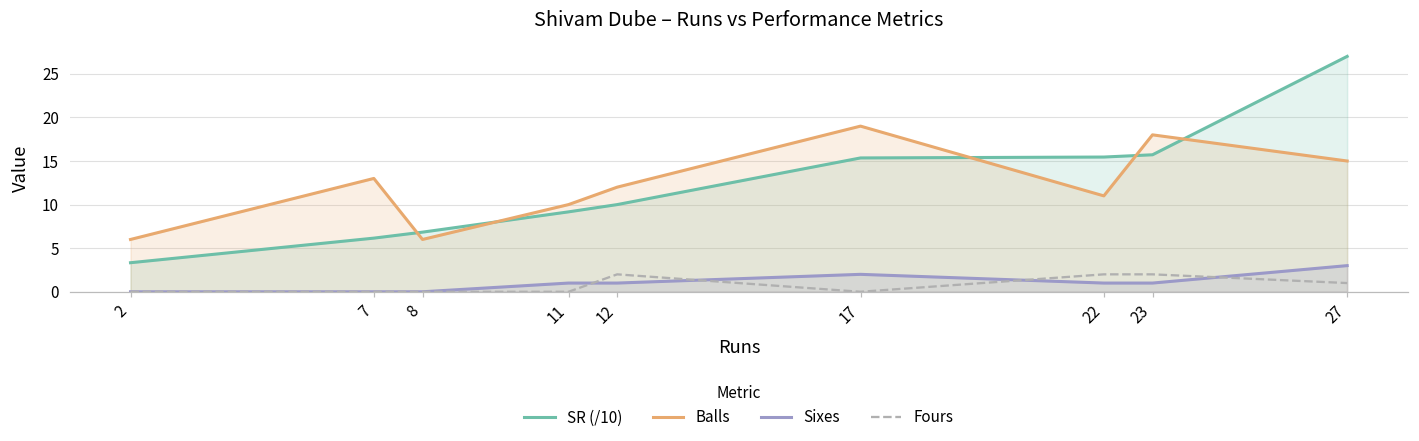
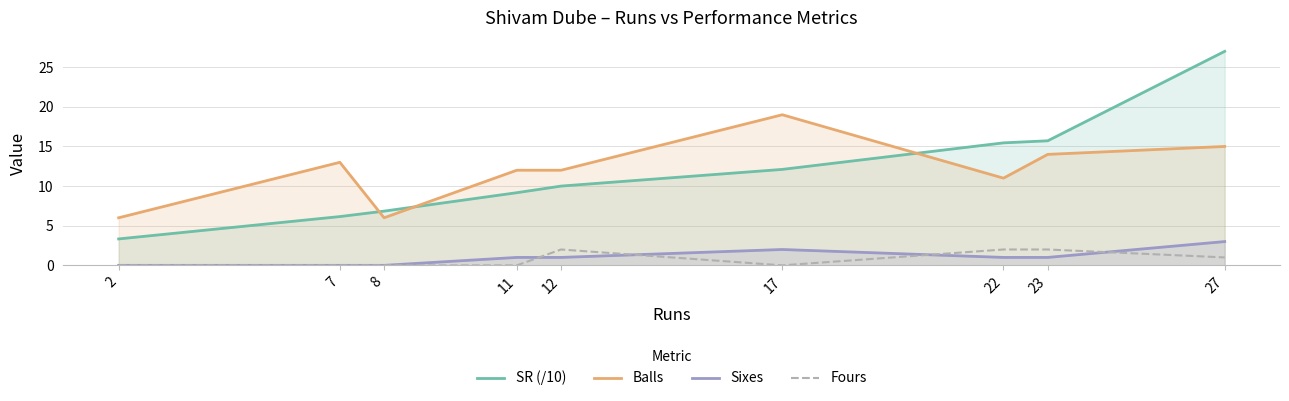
Balls, 11: 10 -> 12
SR (/10), 17: 15 -> 12
Balls, 23: 18 -> 14
